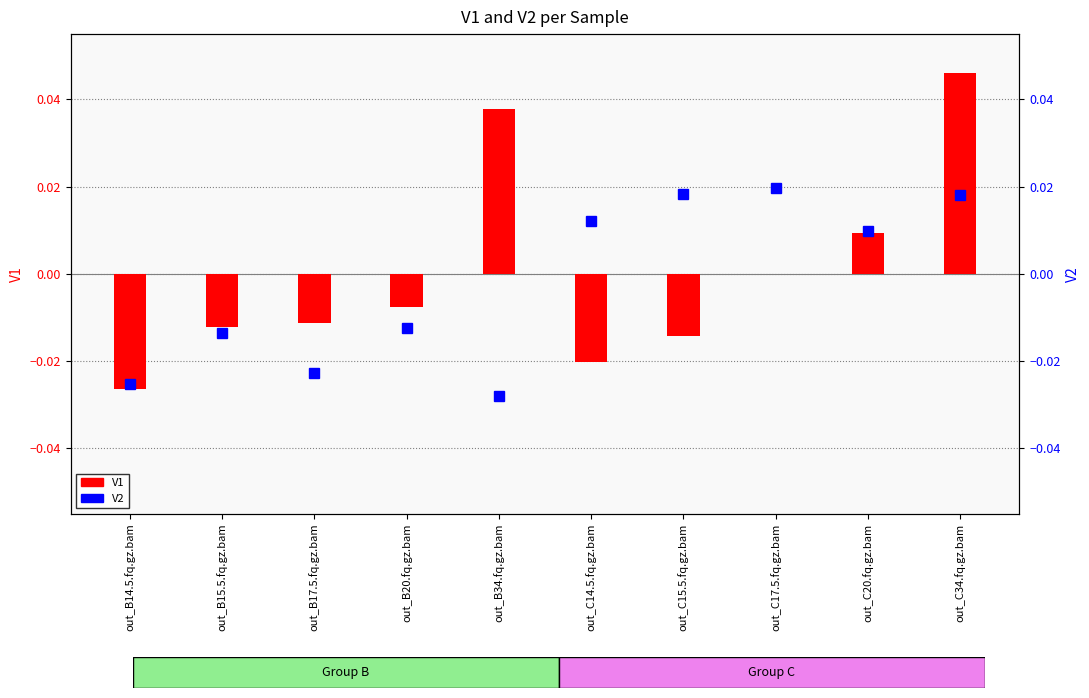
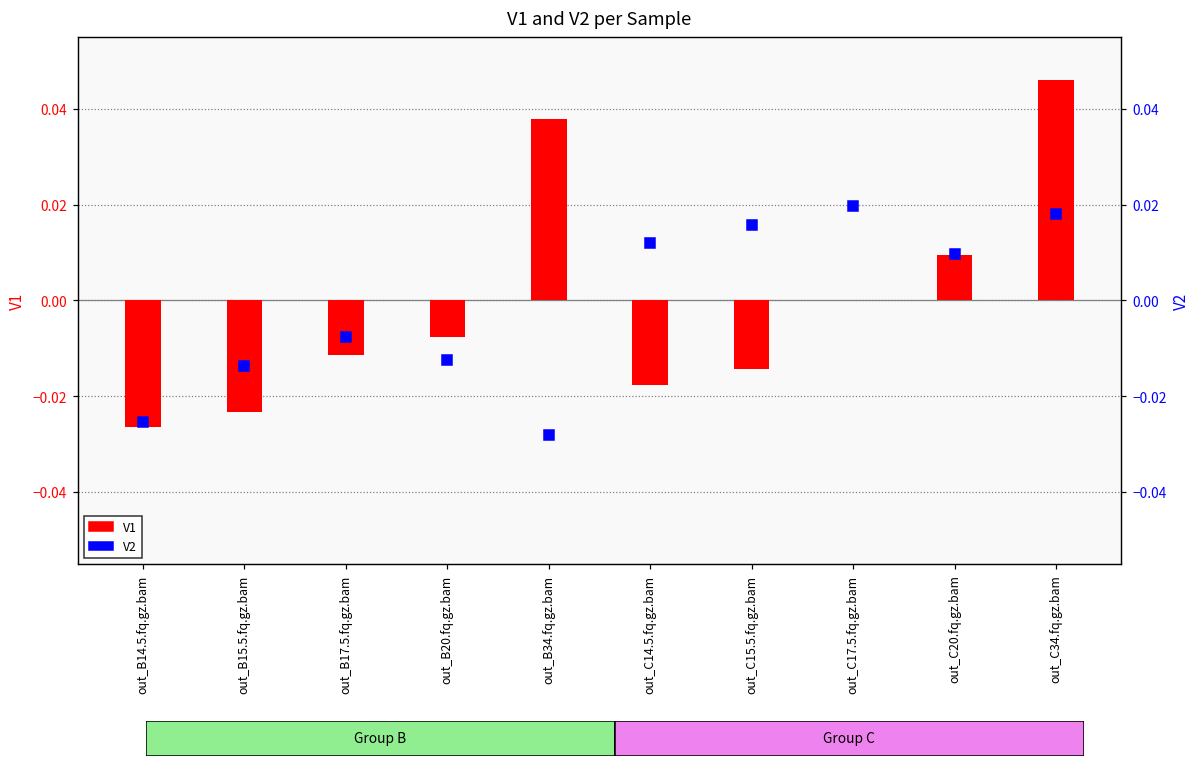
V1, out_B15.5.fq.gz.bam: -0.012 -> -0.023
V1, out_C14.5.fq.gz.bam: -0.020 -> -0.018
V2, out_B17.5.fq.gz.bam: -0.023 -> -0.008
V2, out_C15.5.fq.gz.bam: 0.018 -> 0.016
